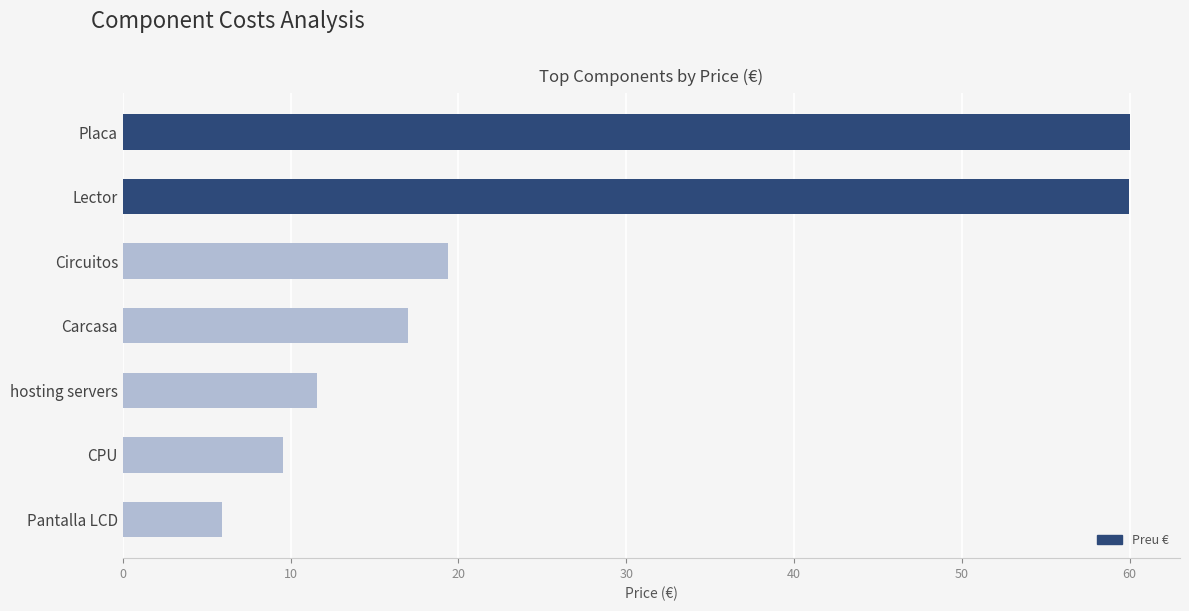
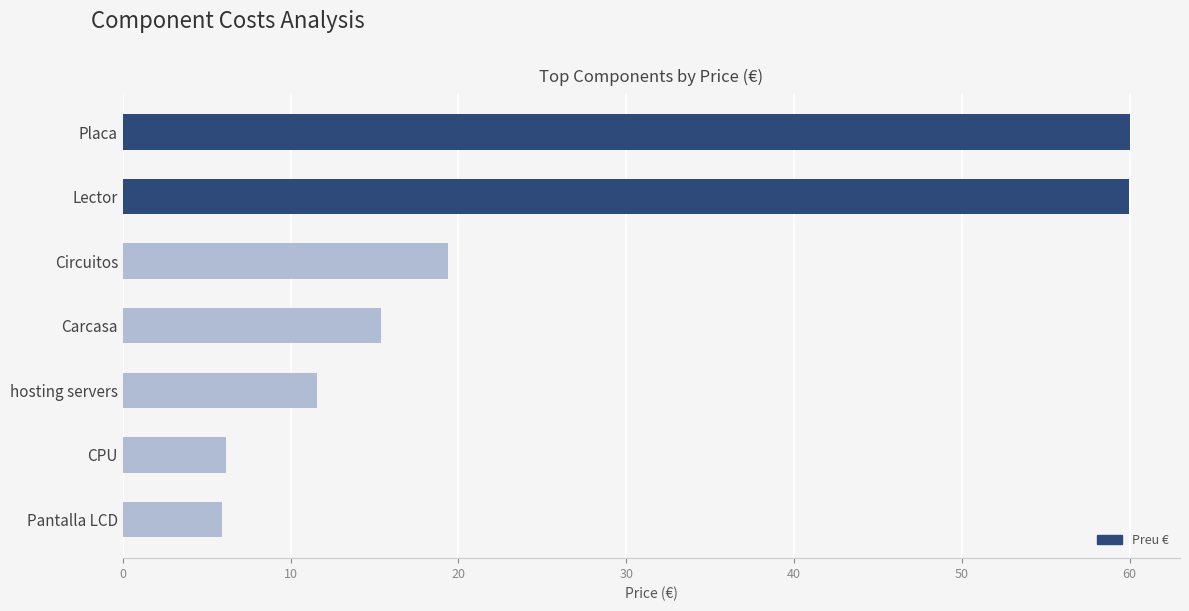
Carcasa: 17.0 -> 15.4
CPU: 9.6 -> 6.1
